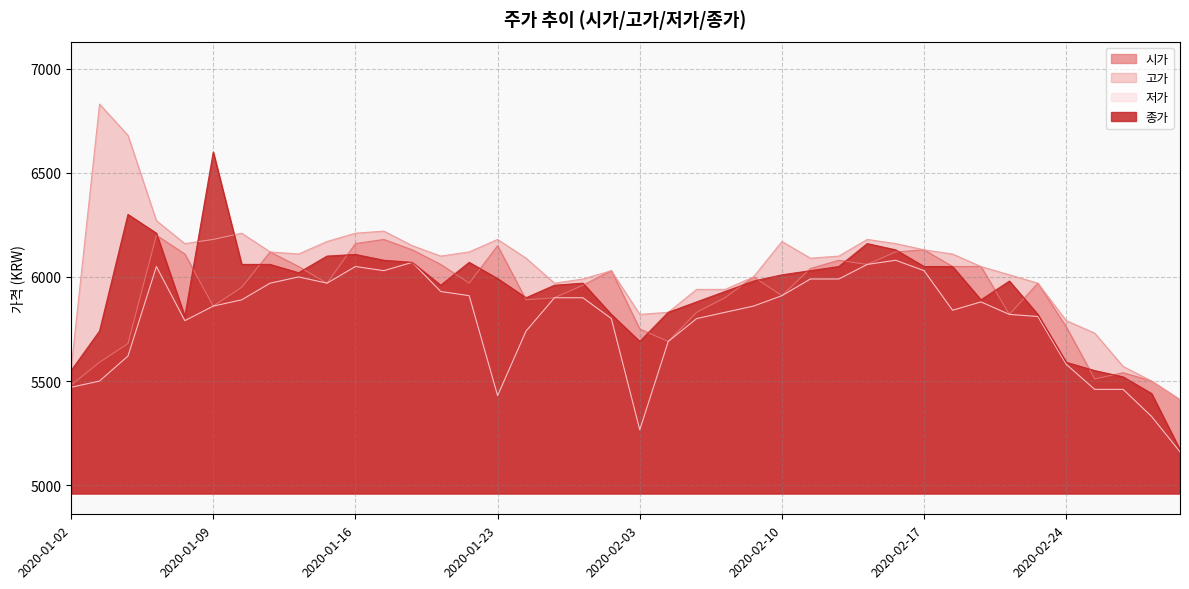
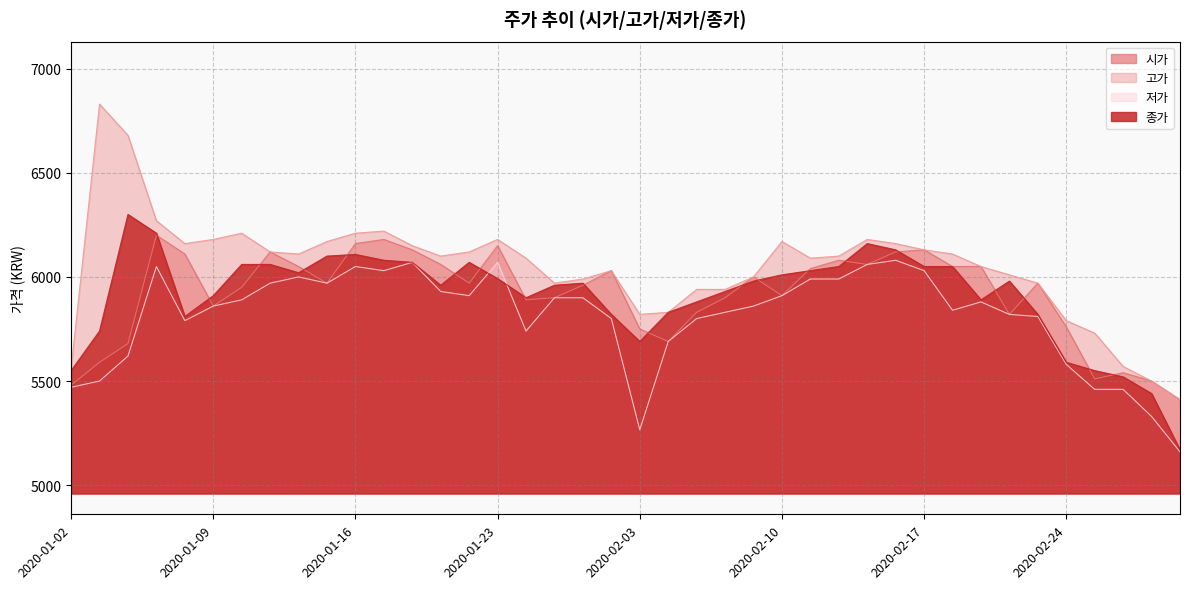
종가, 2020-01-09: 6600 -> 5910
저가, 2020-01-23: 5430 -> 6070
